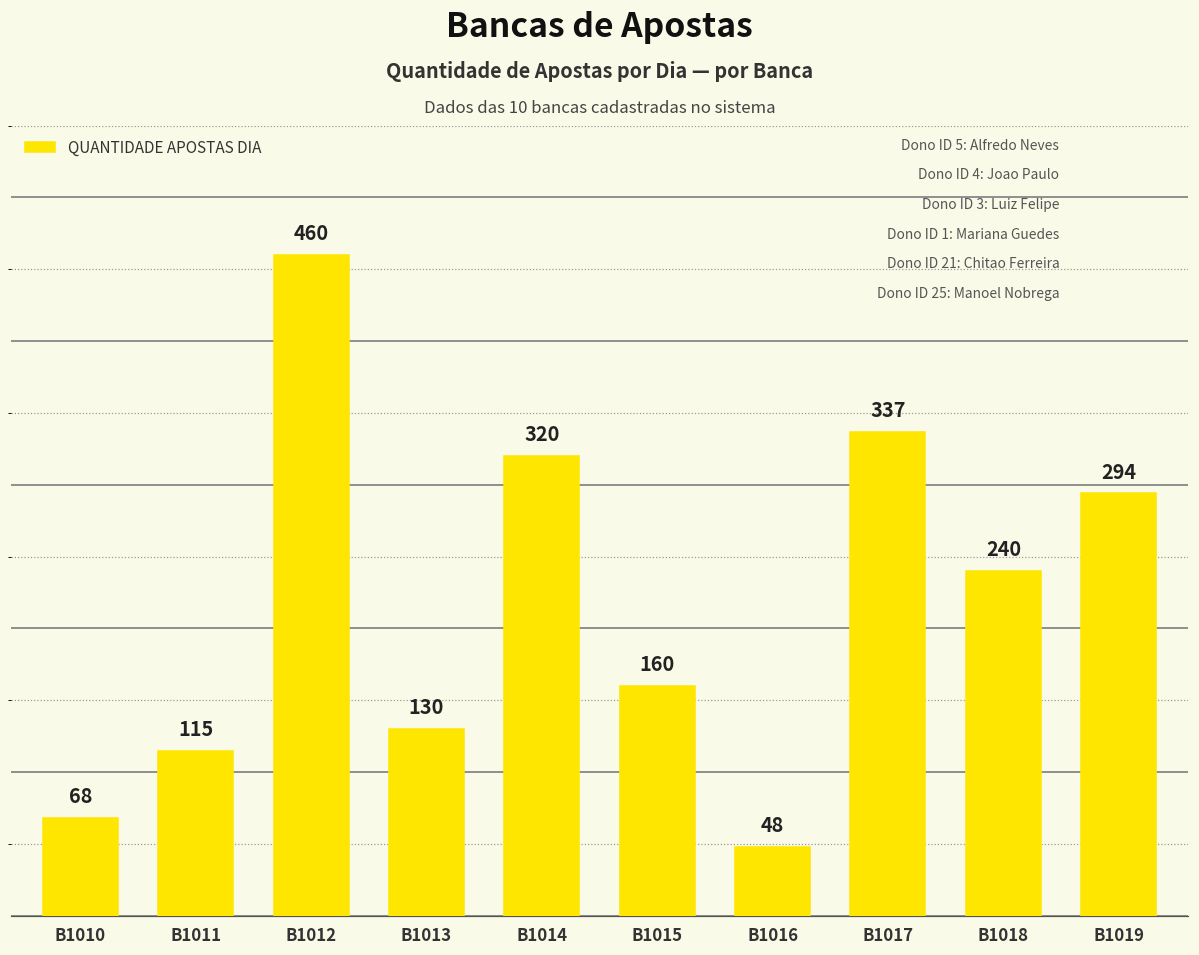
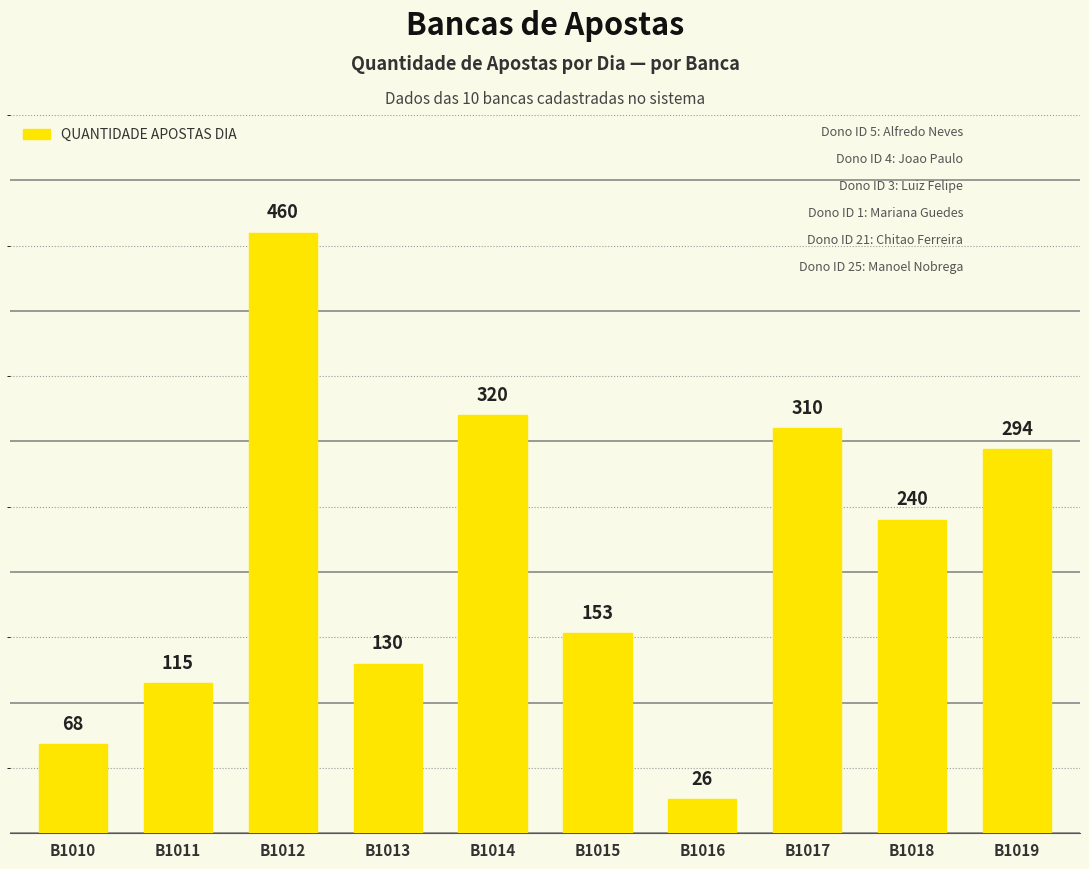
B1015: 160 -> 153
B1016: 48 -> 26
B1017: 337 -> 310
